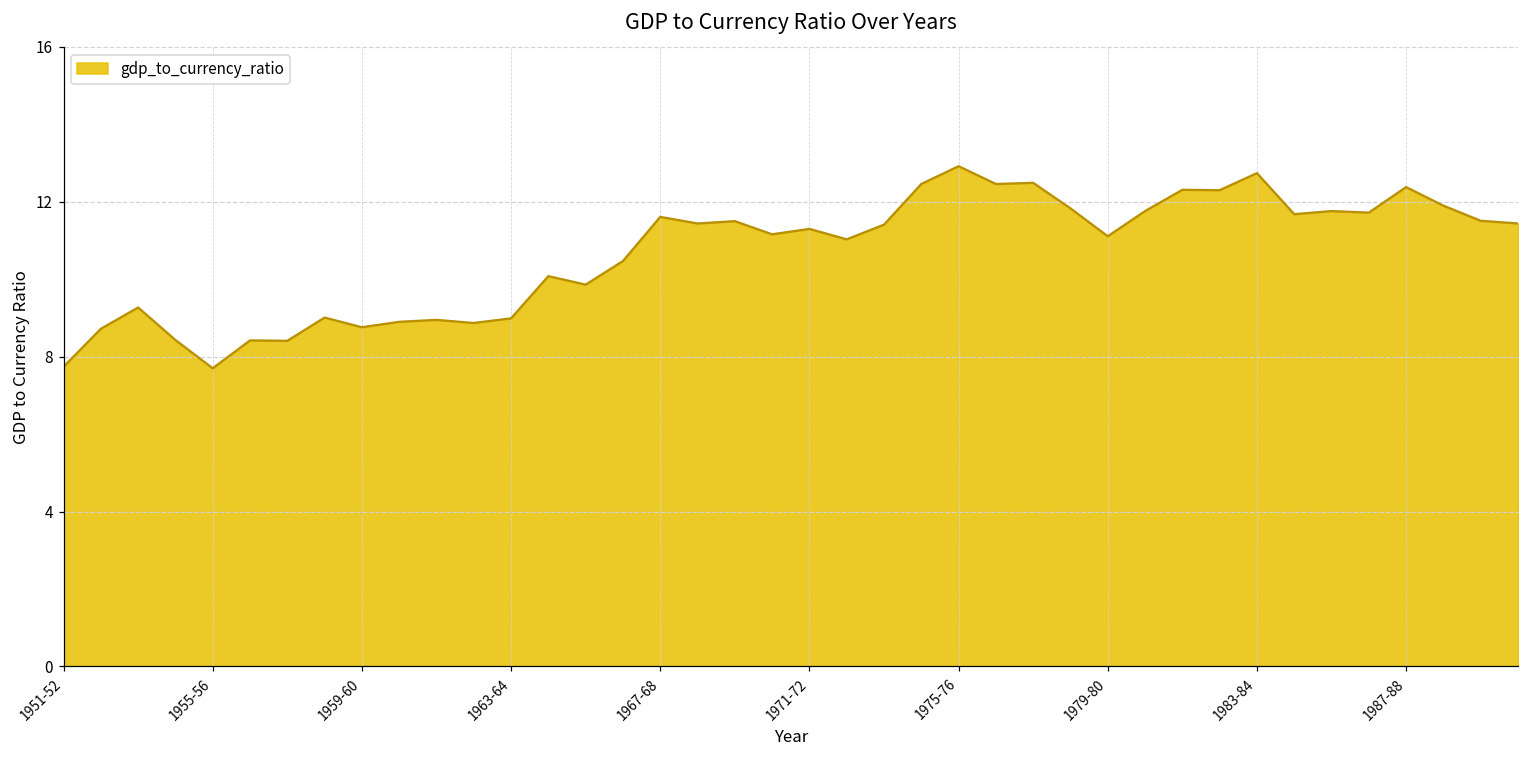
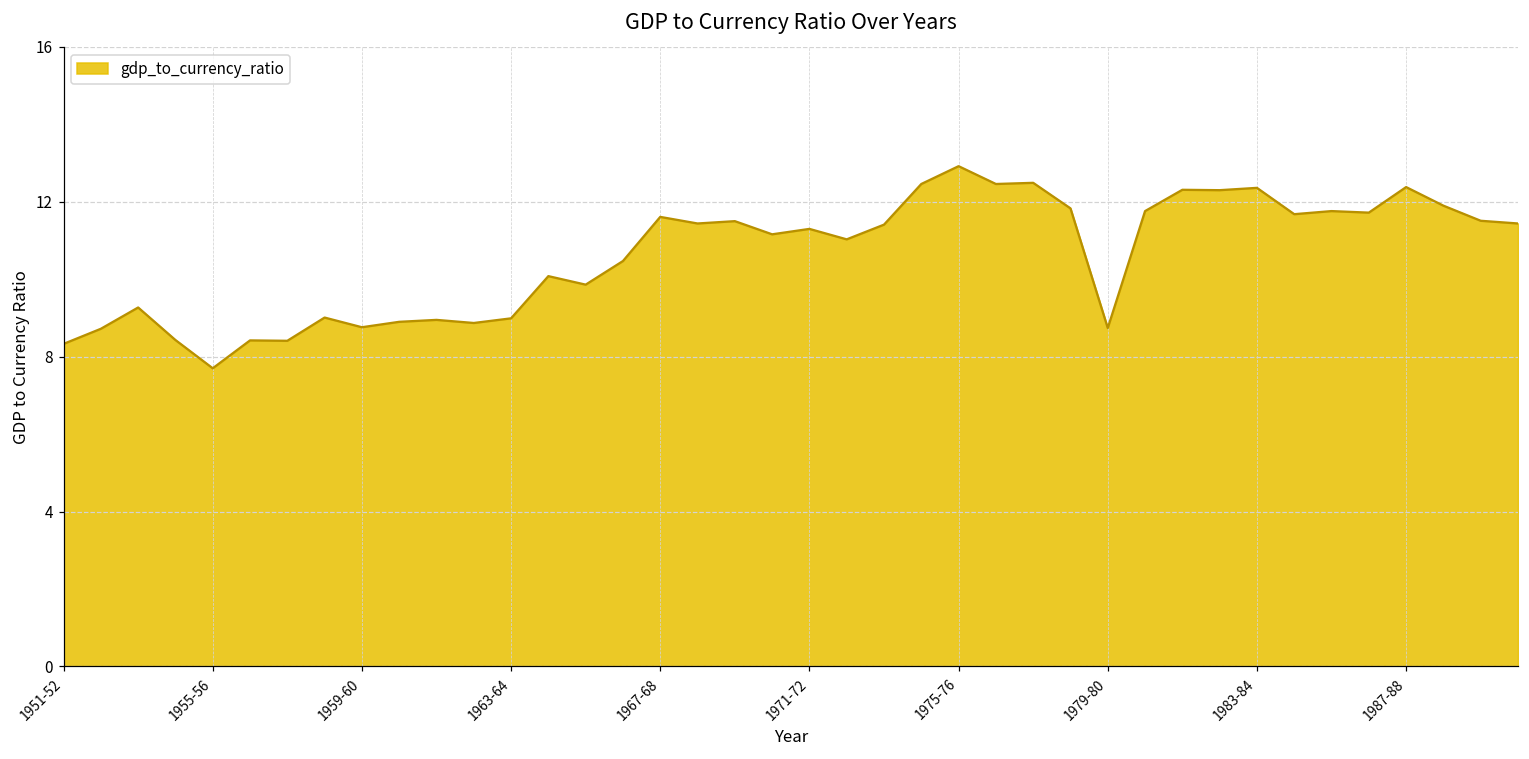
1951-52: 7.7 -> 8.3
1979-80: 11.1 -> 8.7
1983-84: 12.7 -> 12.4
